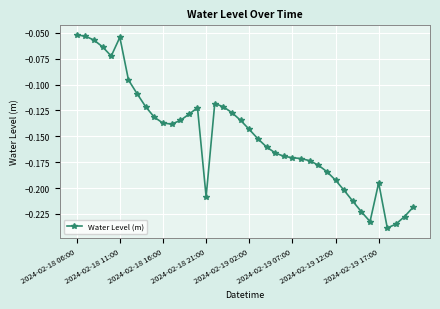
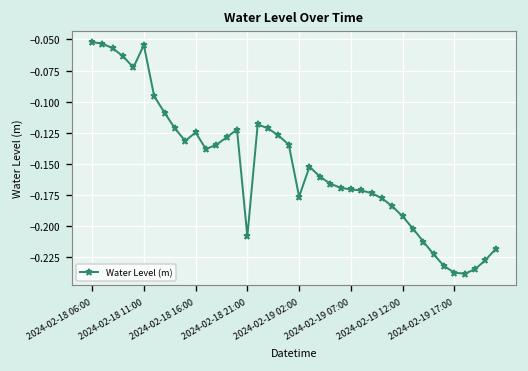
2024-02-18 16:00: -0.137 -> -0.125
2024-02-19 02:00: -0.143 -> -0.176
2024-02-19 17:00: -0.195 -> -0.238
